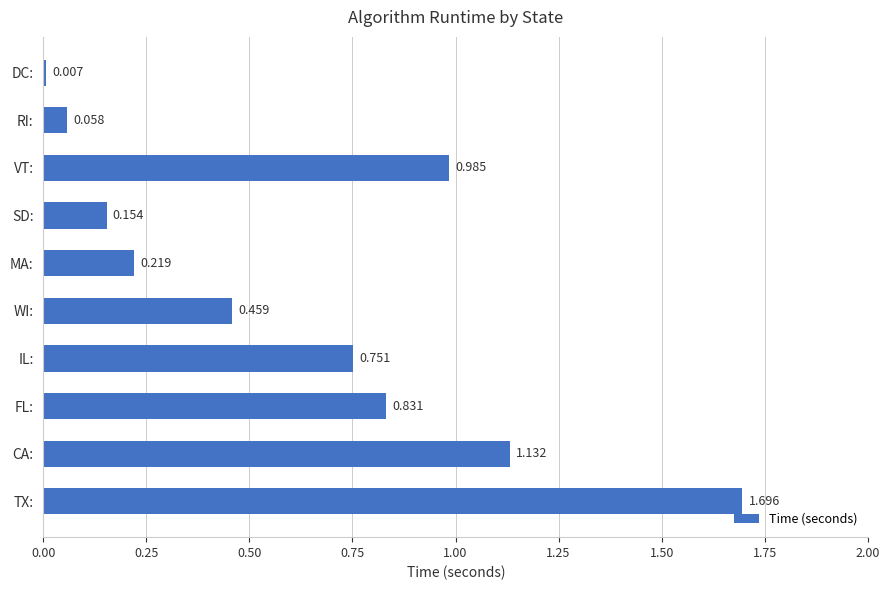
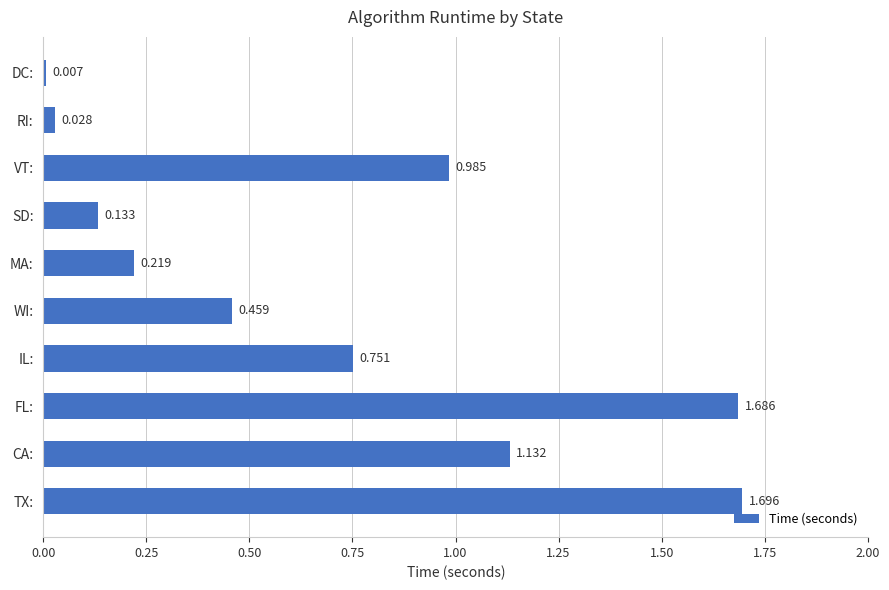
RI:: 0.058 -> 0.028
SD:: 0.154 -> 0.133
FL:: 0.831 -> 1.686
